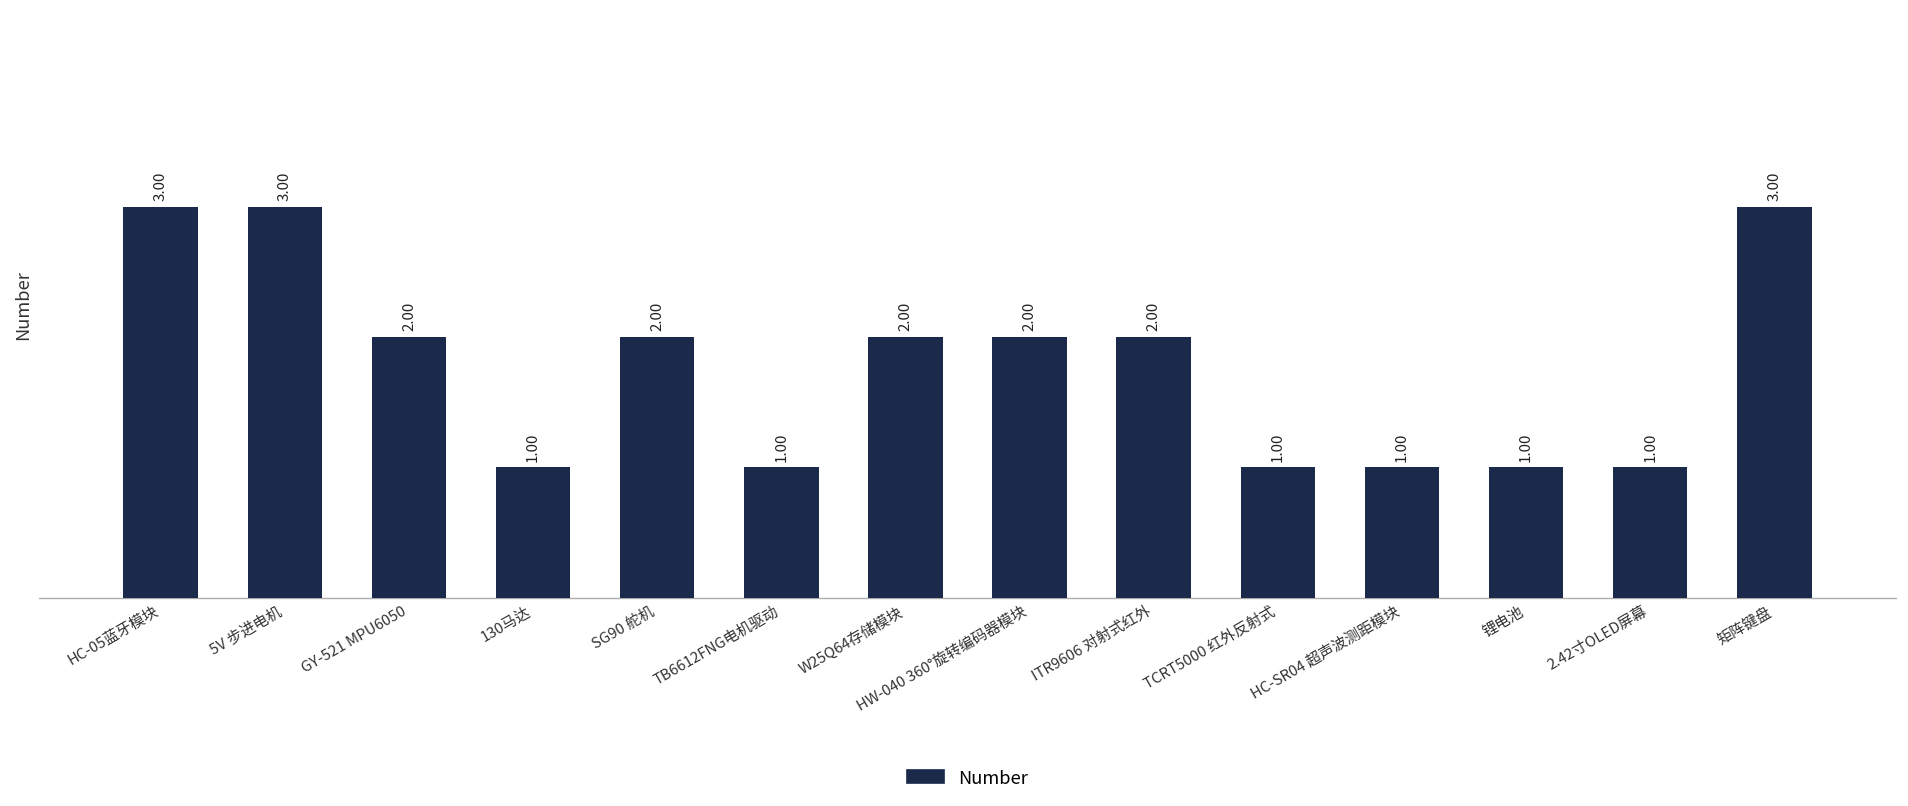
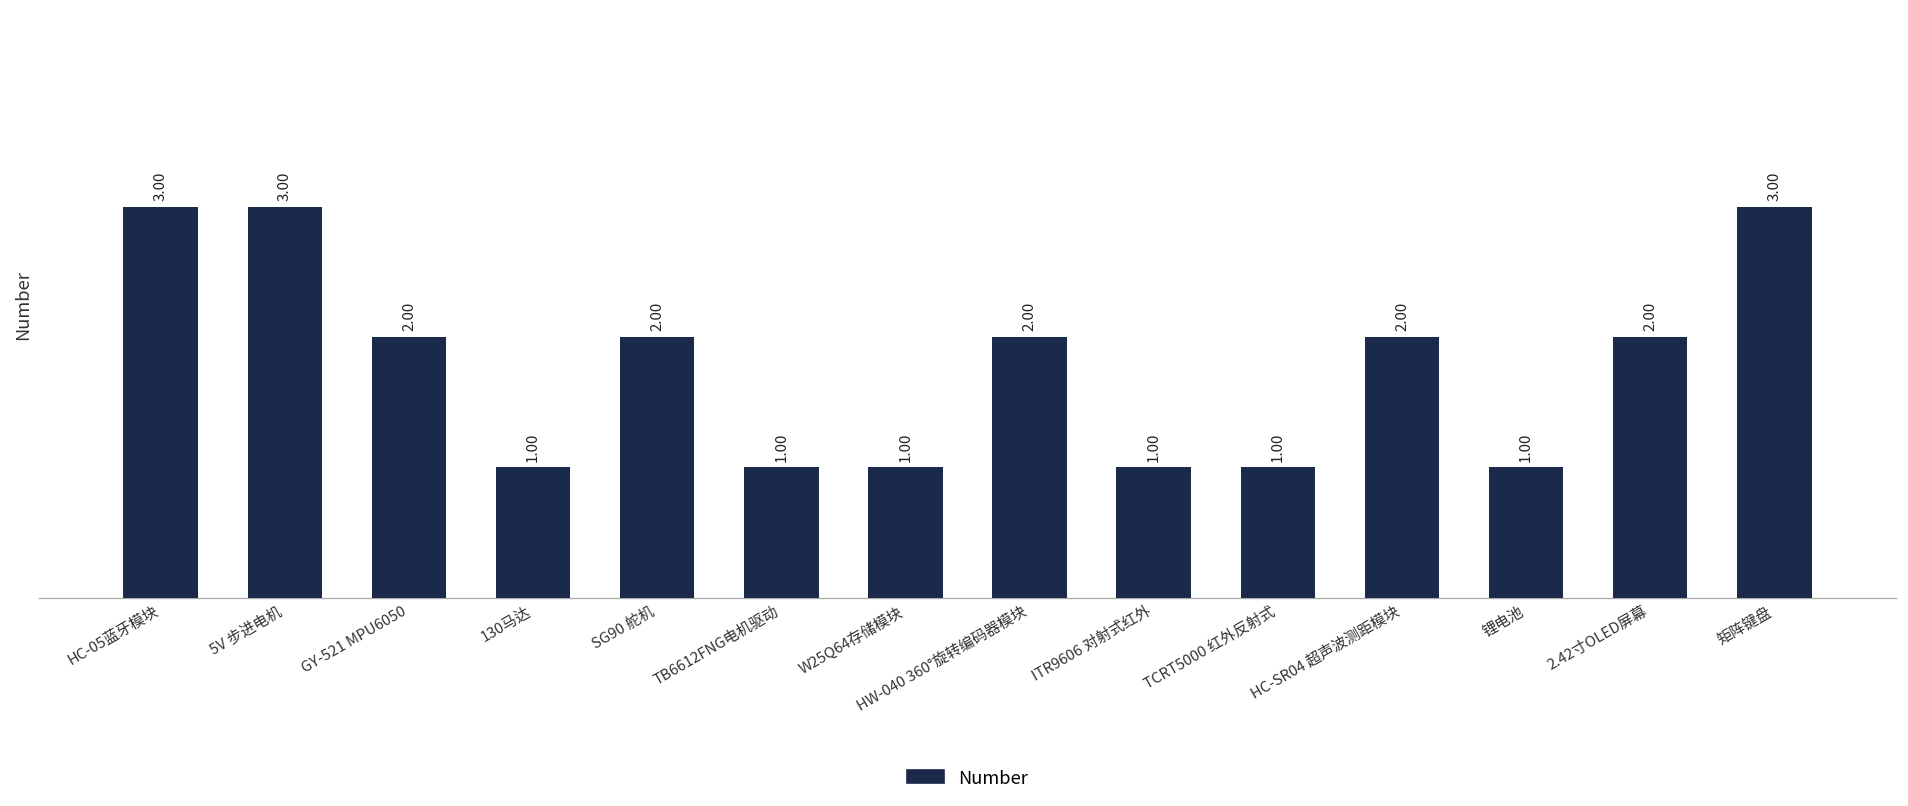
W25Q64存储模块: 2.00 -> 1.00
ITR9606 对射式红外: 2.00 -> 1.00
HC-SR04 超声波测距模块: 1.00 -> 2.00
2.42寸OLED屏幕: 1.00 -> 2.00
